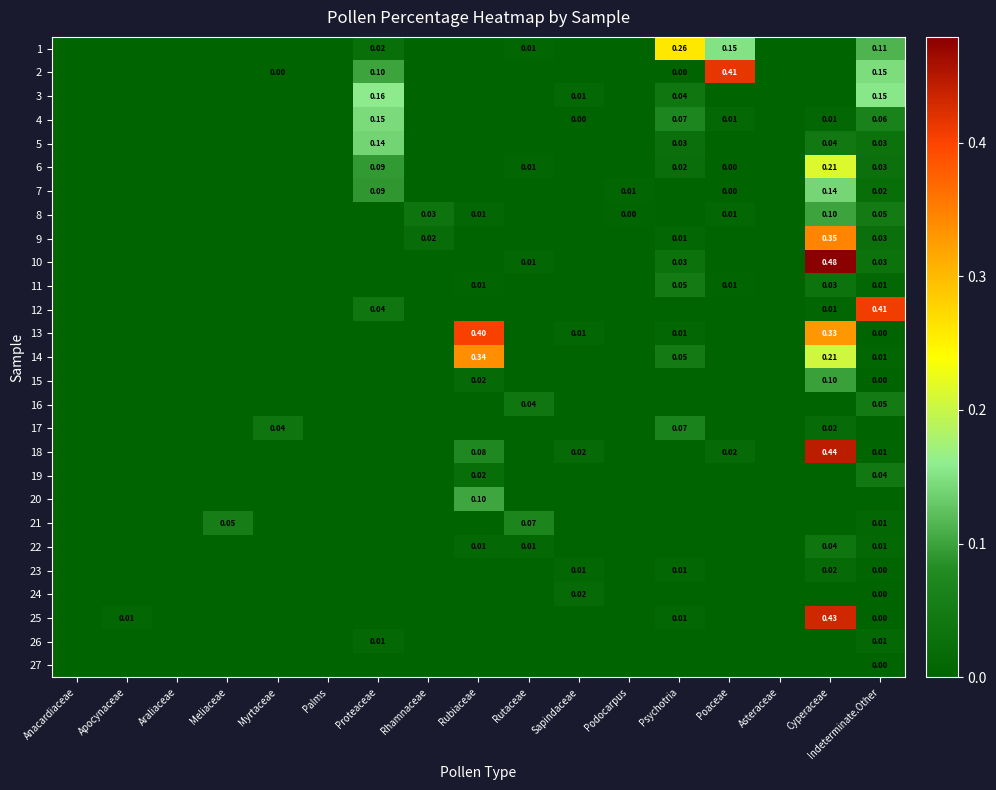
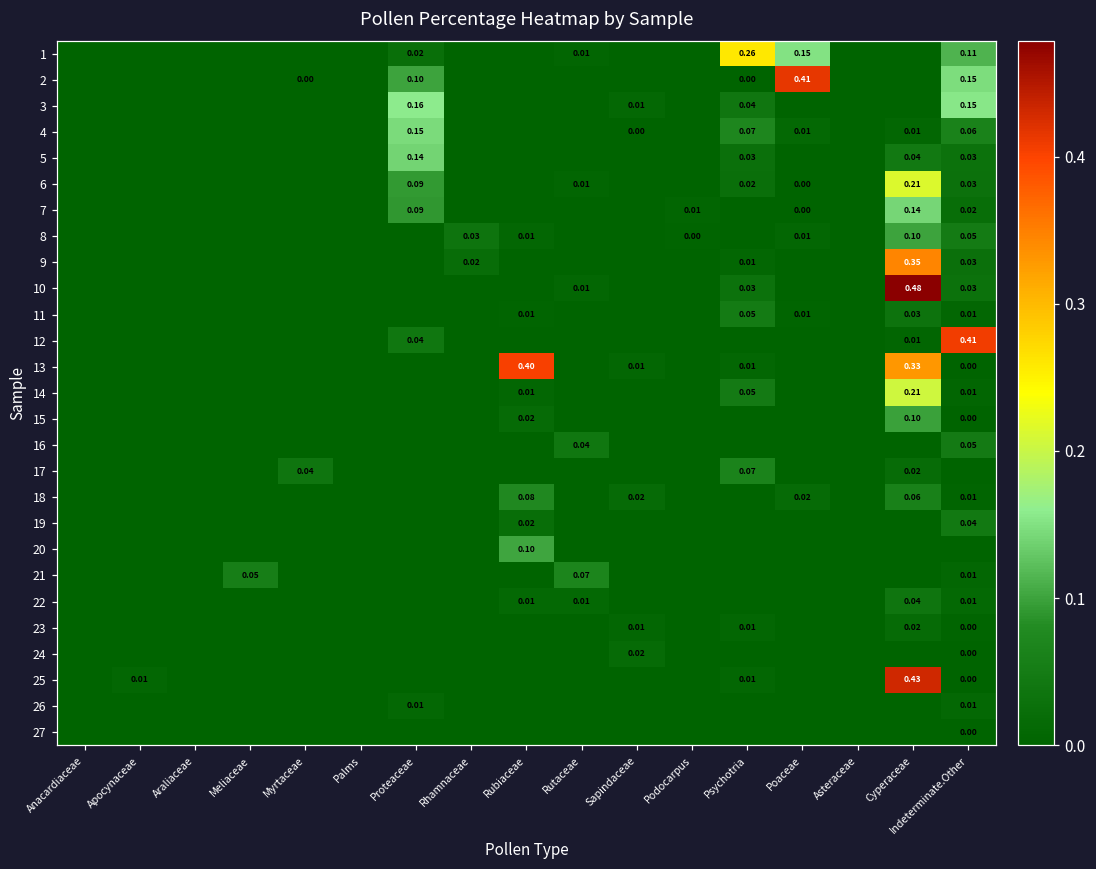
14, Rubiaceae: 0.34 -> 0.01
18, Cyperaceae: 0.44 -> 0.06
